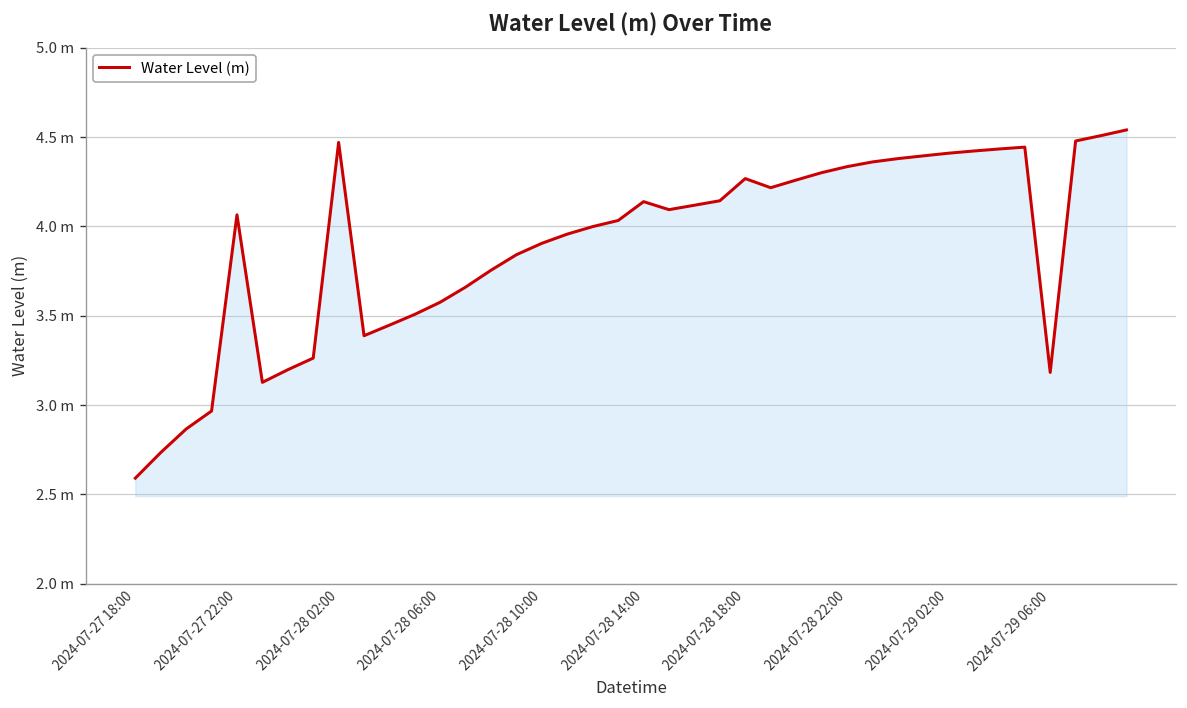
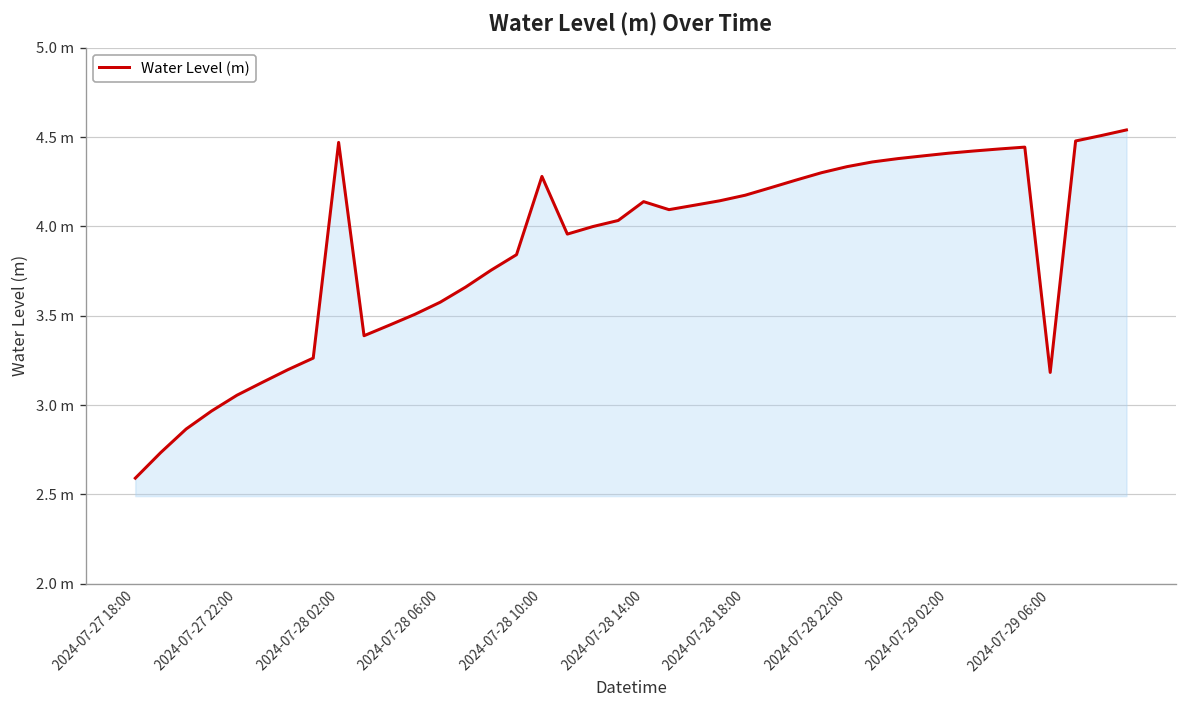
2024-07-27 22:00: 4.06 m -> 3.06 m
2024-07-28 10:00: 3.91 m -> 4.28 m
2024-07-28 18:00: 4.27 m -> 4.17 m
